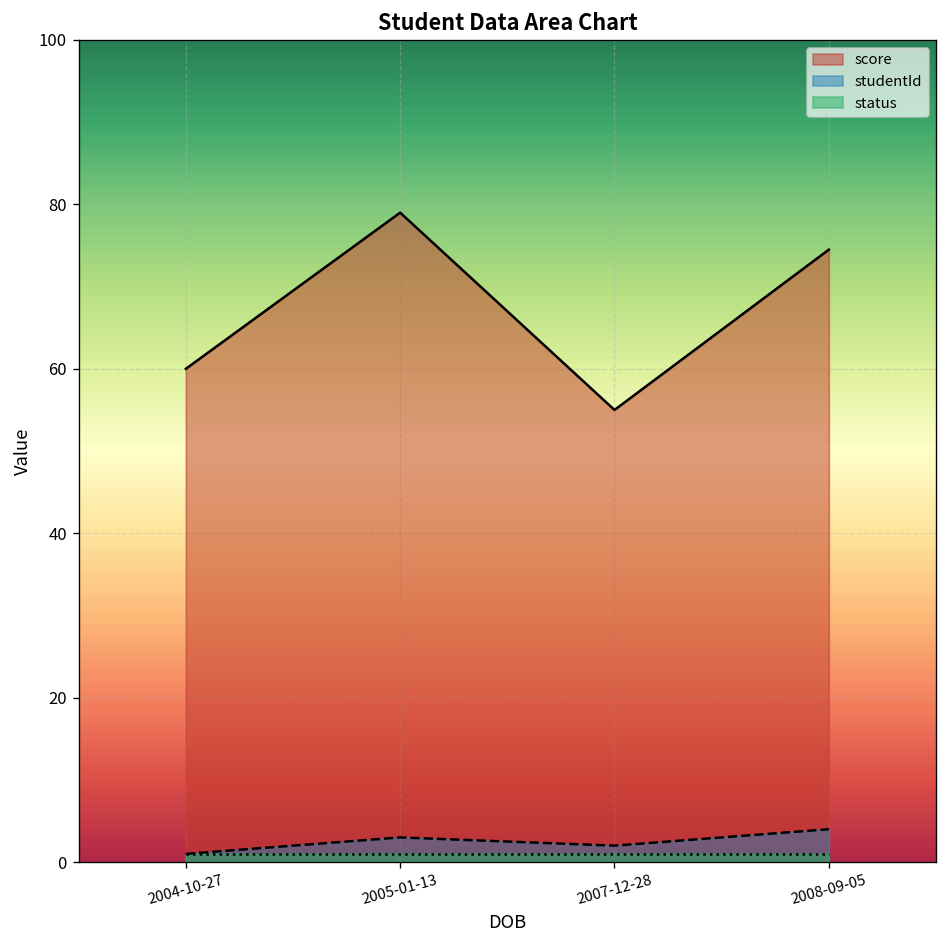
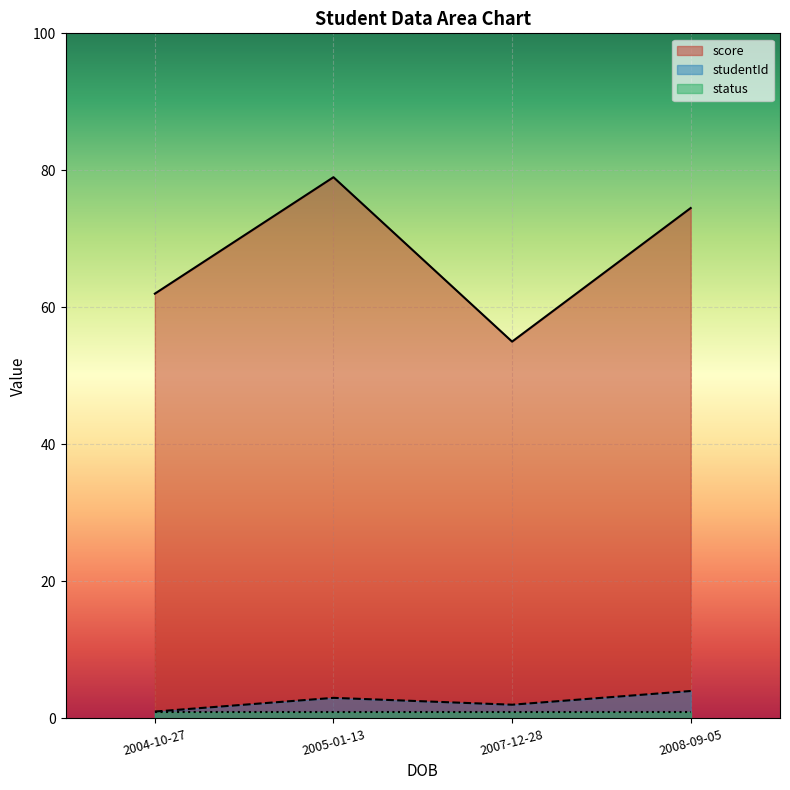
score, 2004-10-27: 60 -> 62
